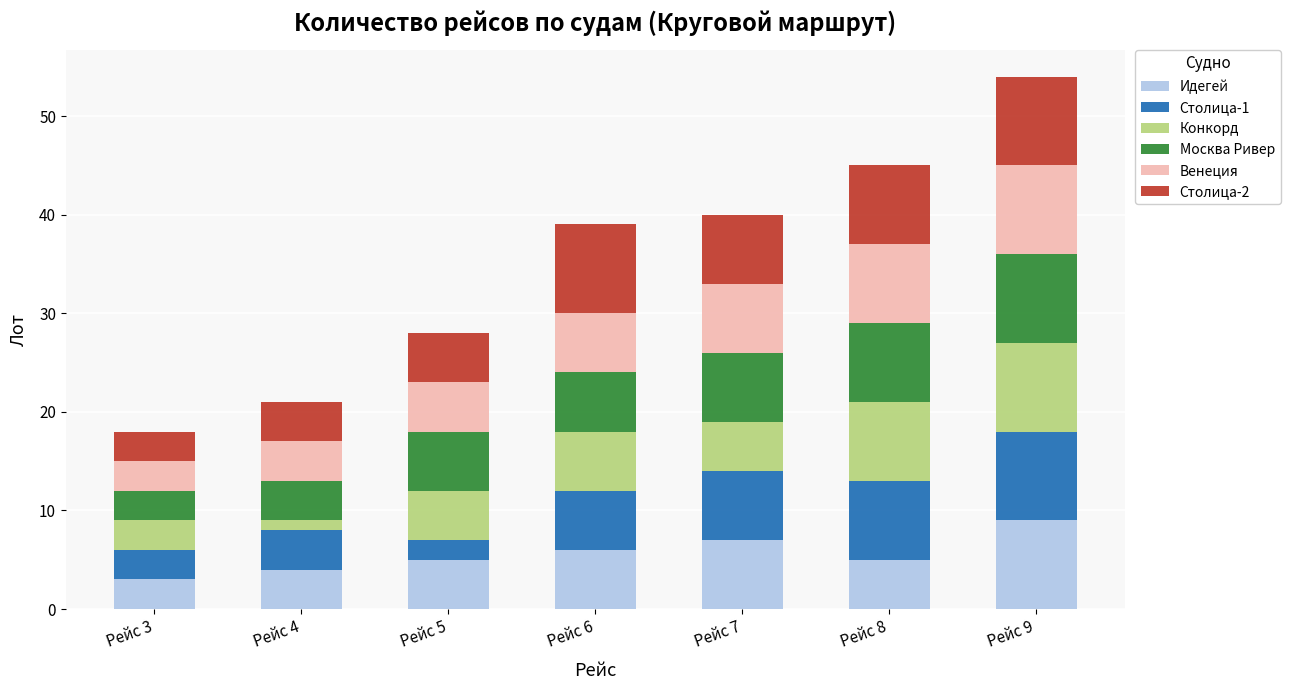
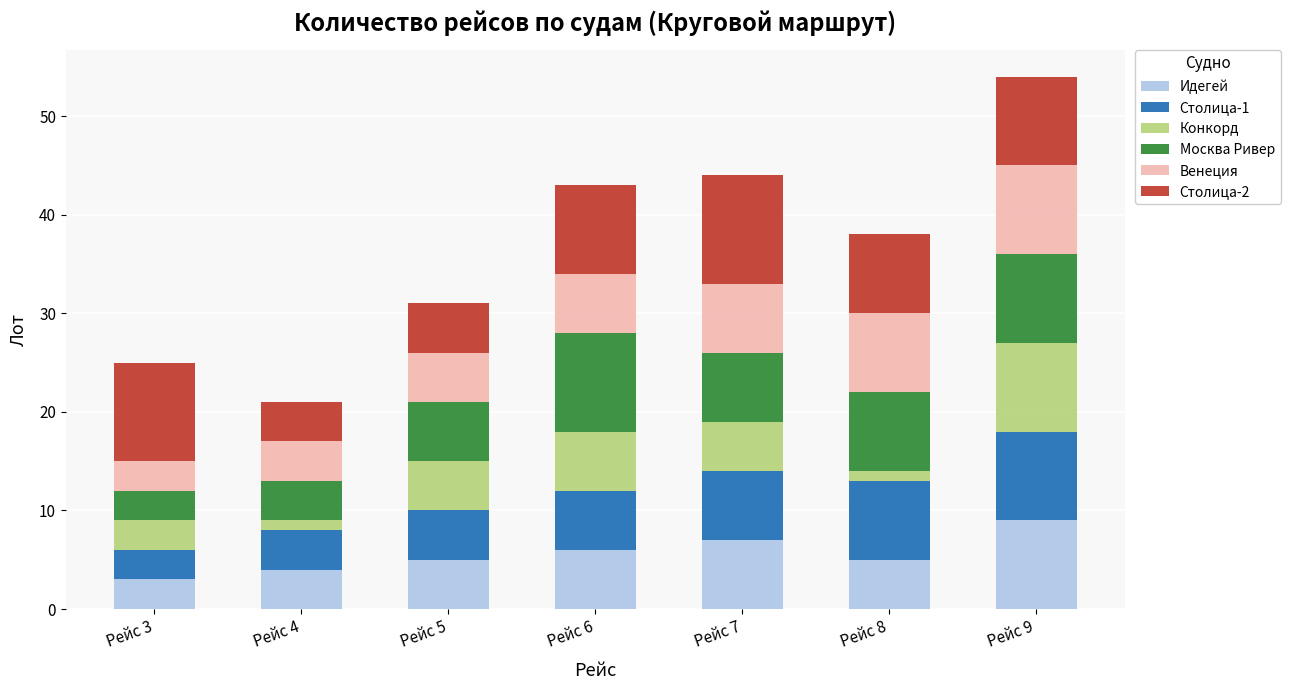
Столица-2, Рейс 3: 3 -> 10
Столица-1, Рейс 5: 2 -> 5
Москва Ривер, Рейс 6: 6 -> 10
Столица-2, Рейс 7: 7 -> 11
Конкорд, Рейс 8: 8 -> 1
